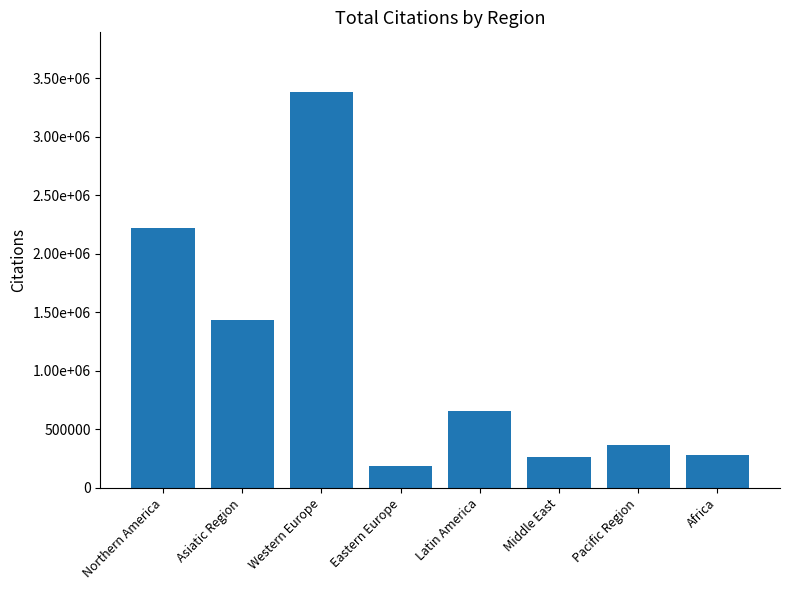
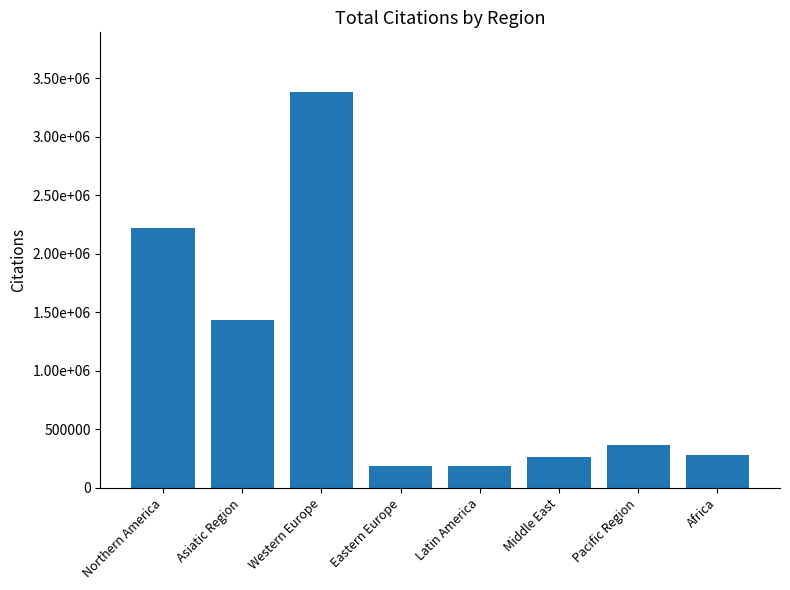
Latin America: 660000 -> 190000
